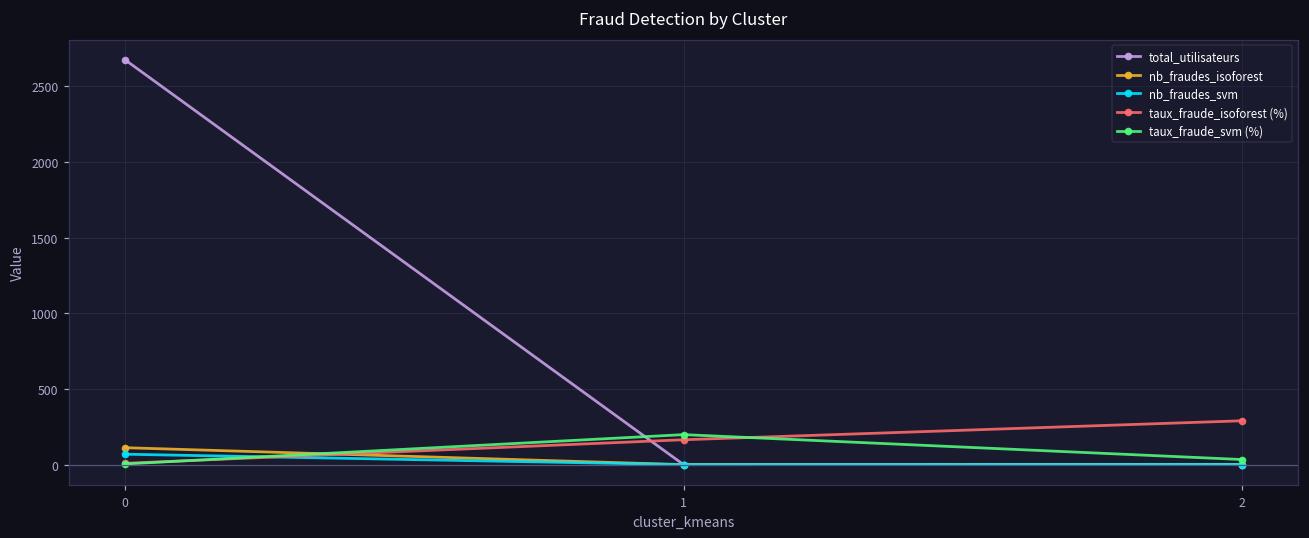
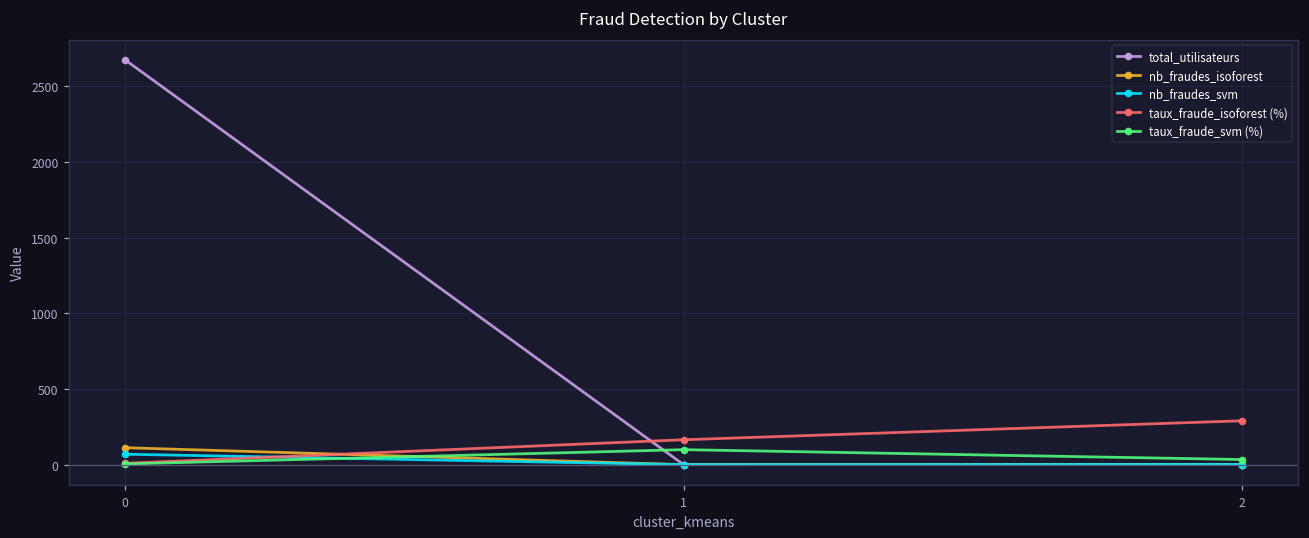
taux_fraude_svm (%), 1: 200 -> 100
